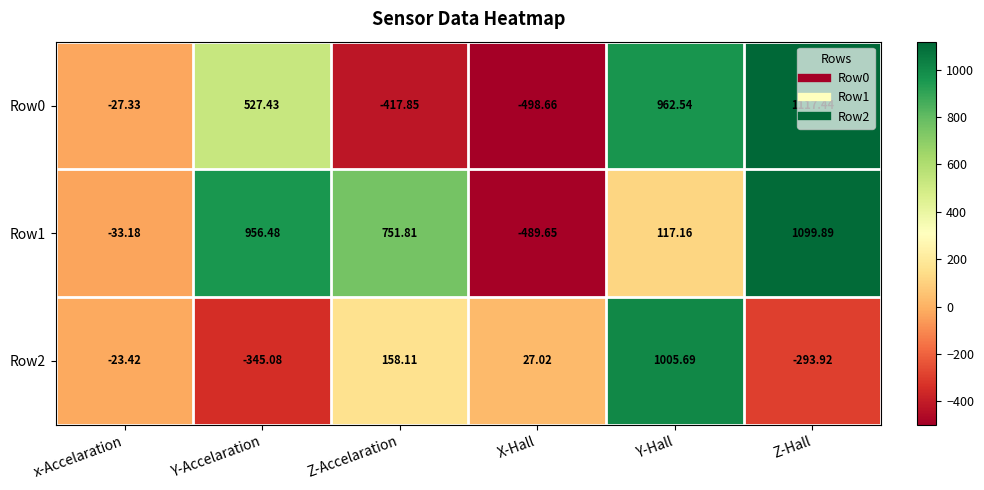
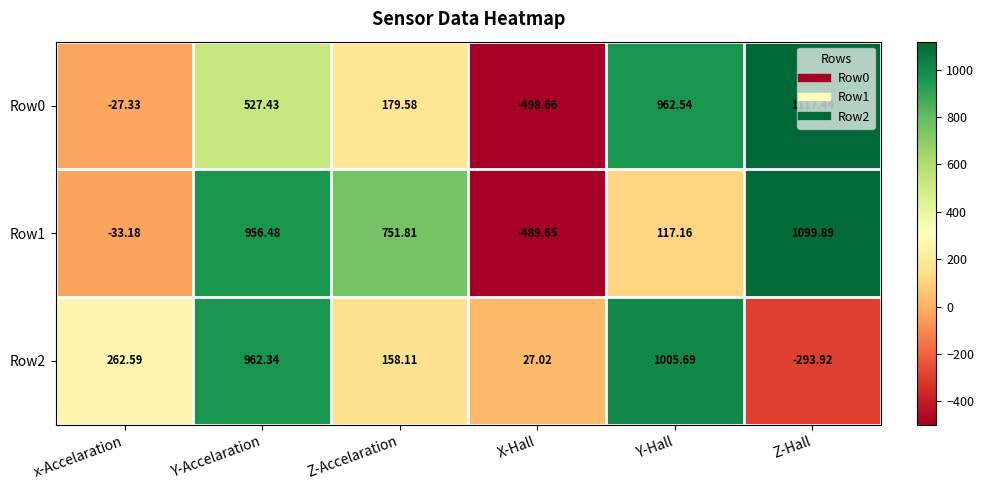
Row0, Z-Accelaration: -417.85 -> 179.58
Row2, x-Accelaration: -23.42 -> 262.59
Row2, Y-Accelaration: -345.08 -> 962.34
